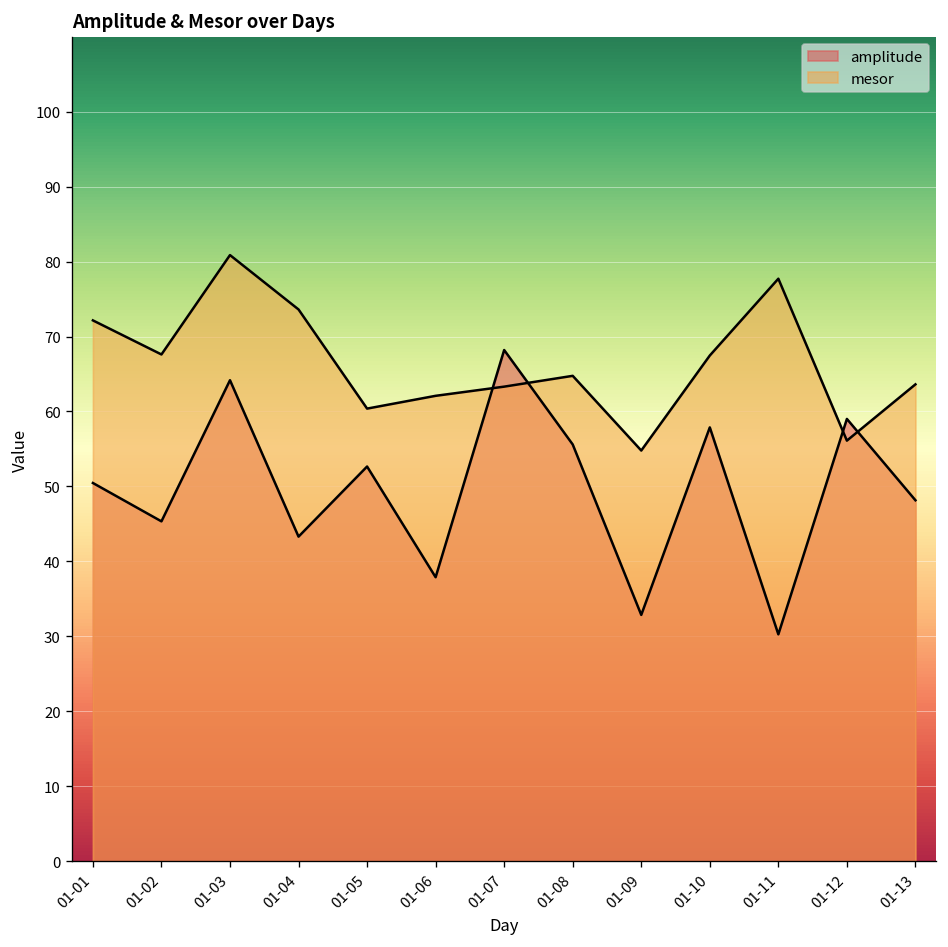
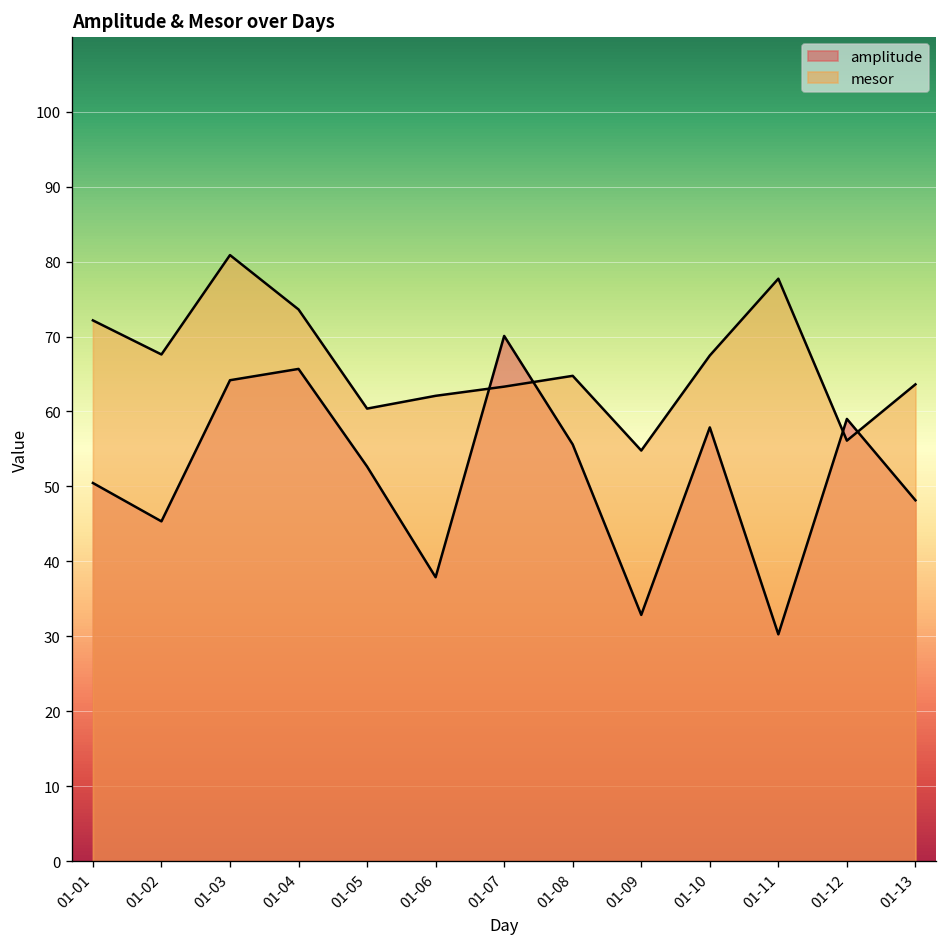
amplitude, 01-04: 43 -> 66
amplitude, 01-07: 68 -> 70
